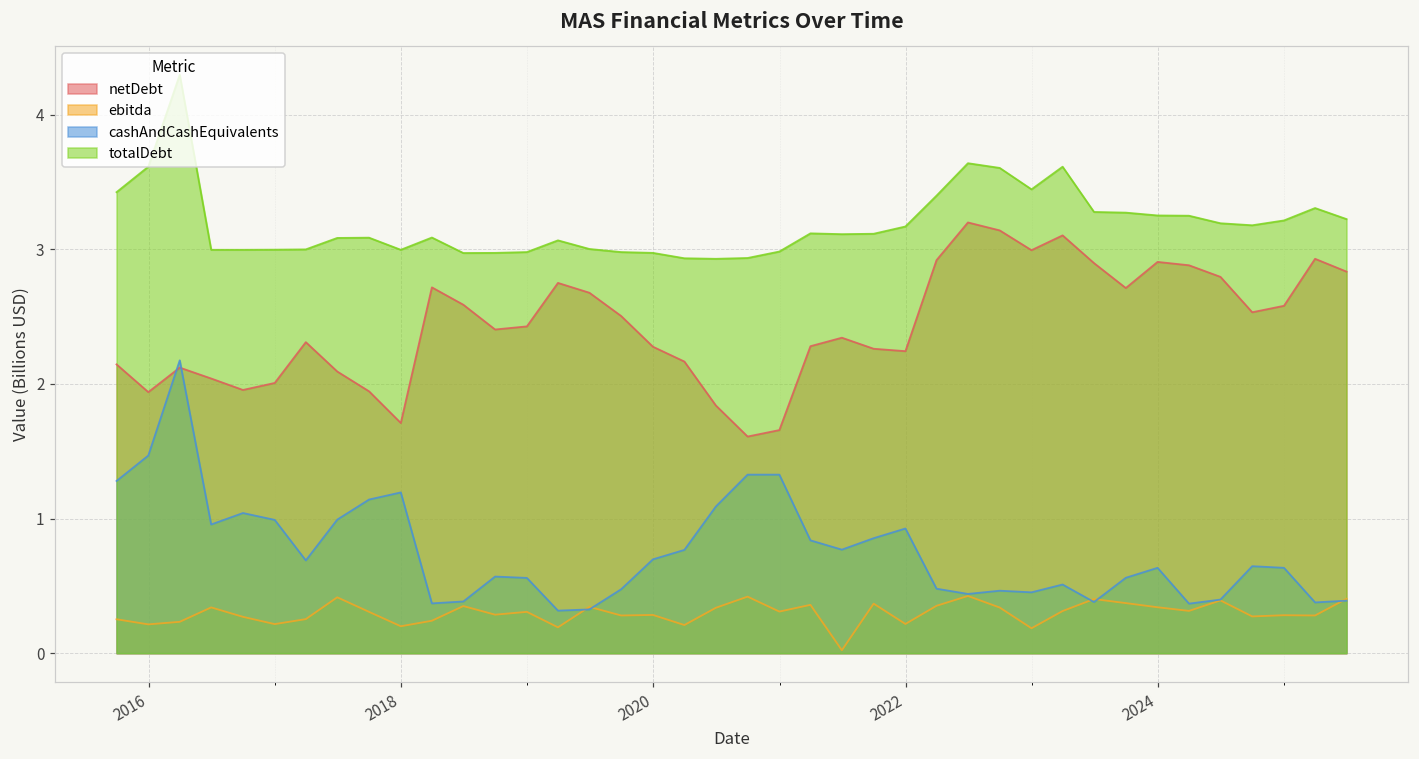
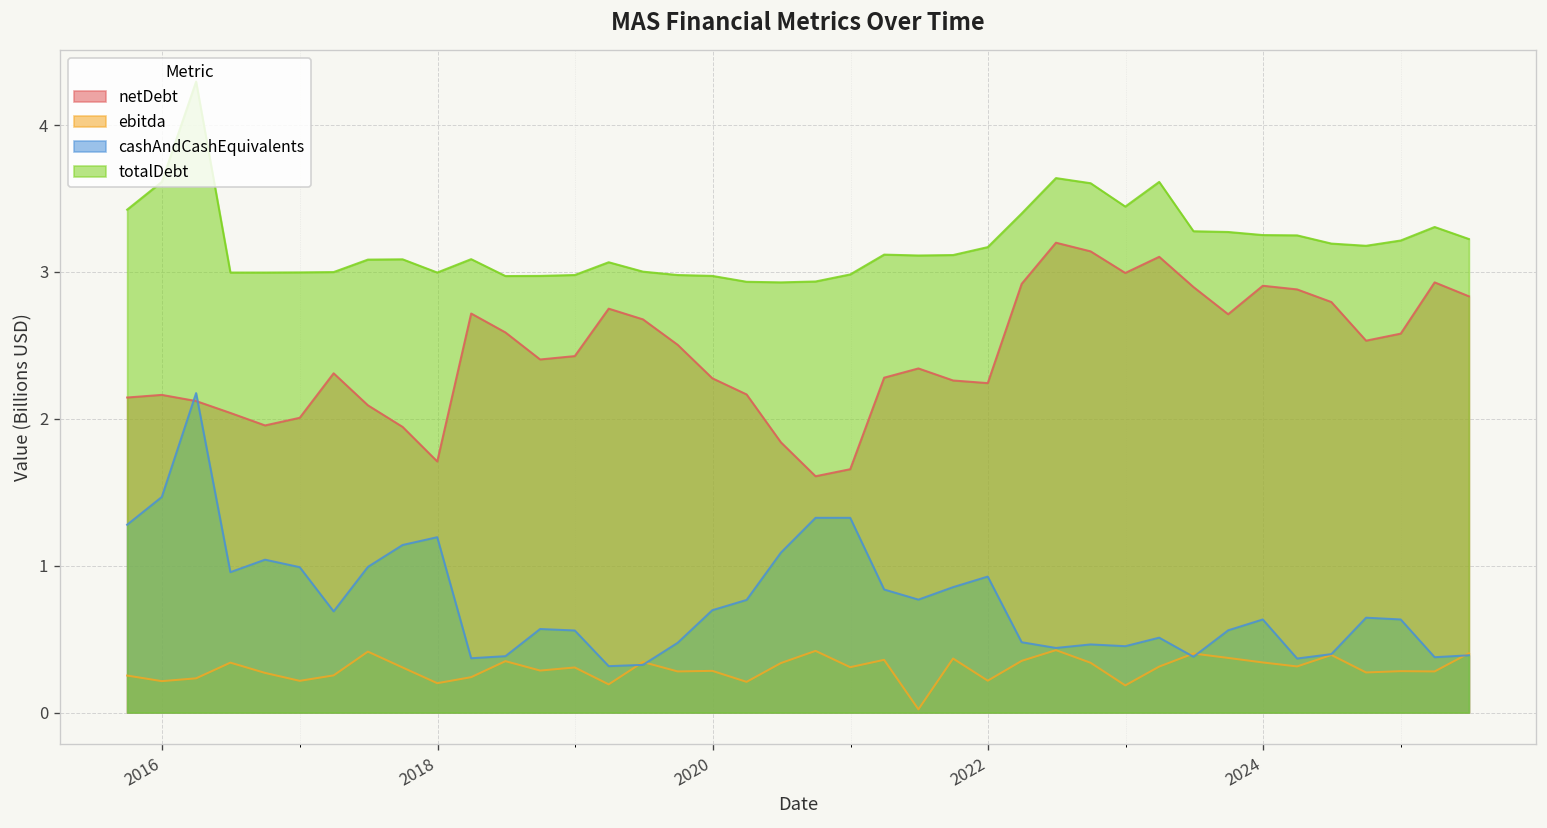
netDebt, 2016: 1.94 -> 2.16
